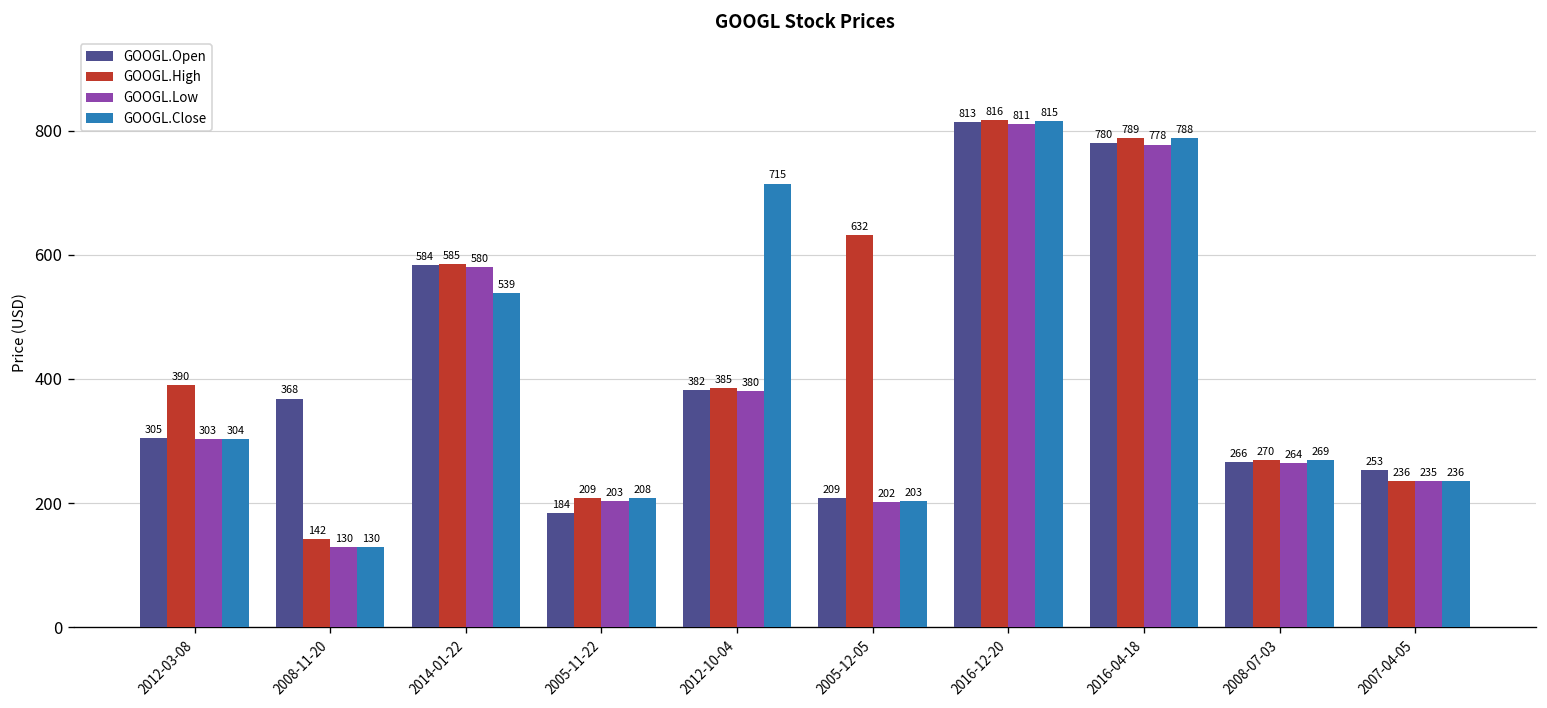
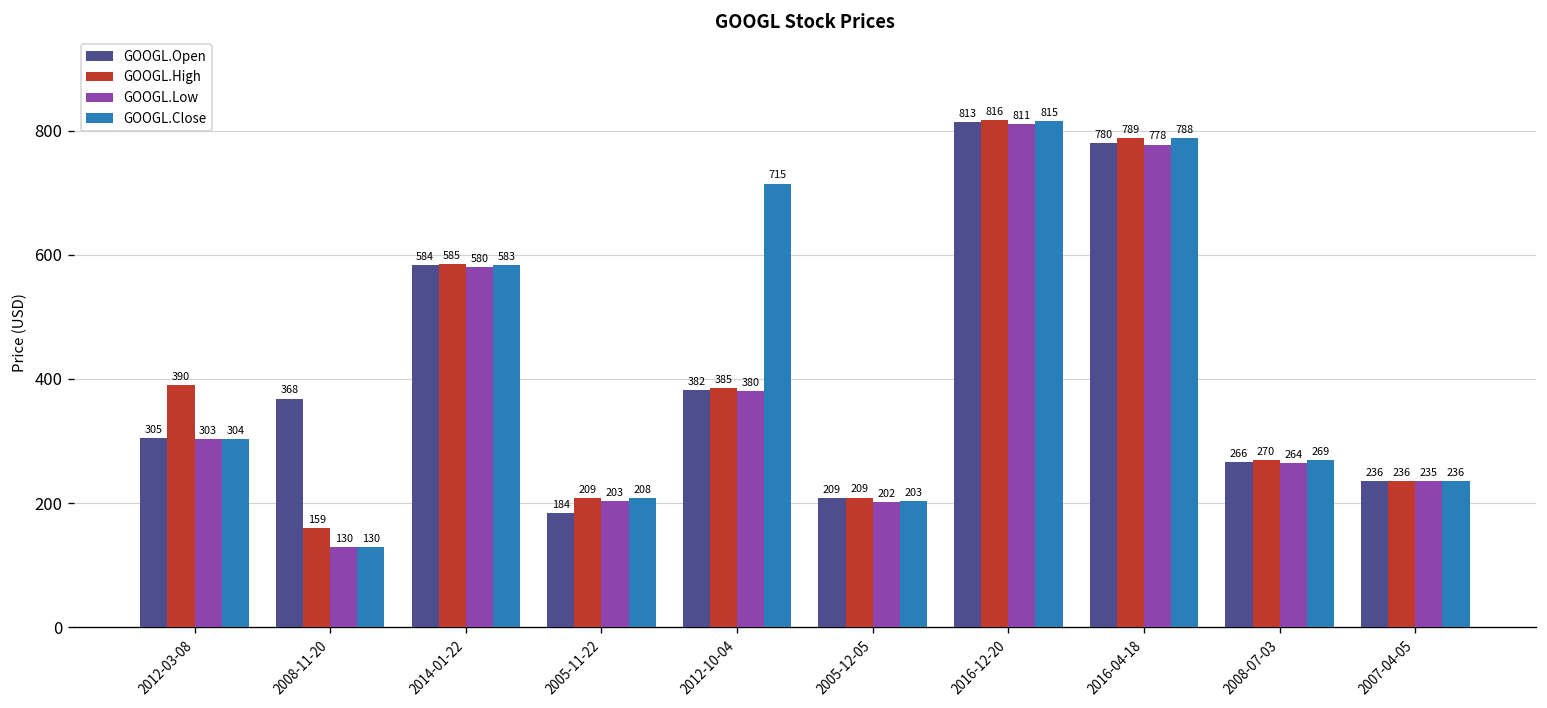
GOOGL.High, 2008-11-20: 142 -> 159
GOOGL.Close, 2014-01-22: 539 -> 583
GOOGL.High, 2005-12-05: 632 -> 209
GOOGL.Open, 2007-04-05: 253 -> 236
